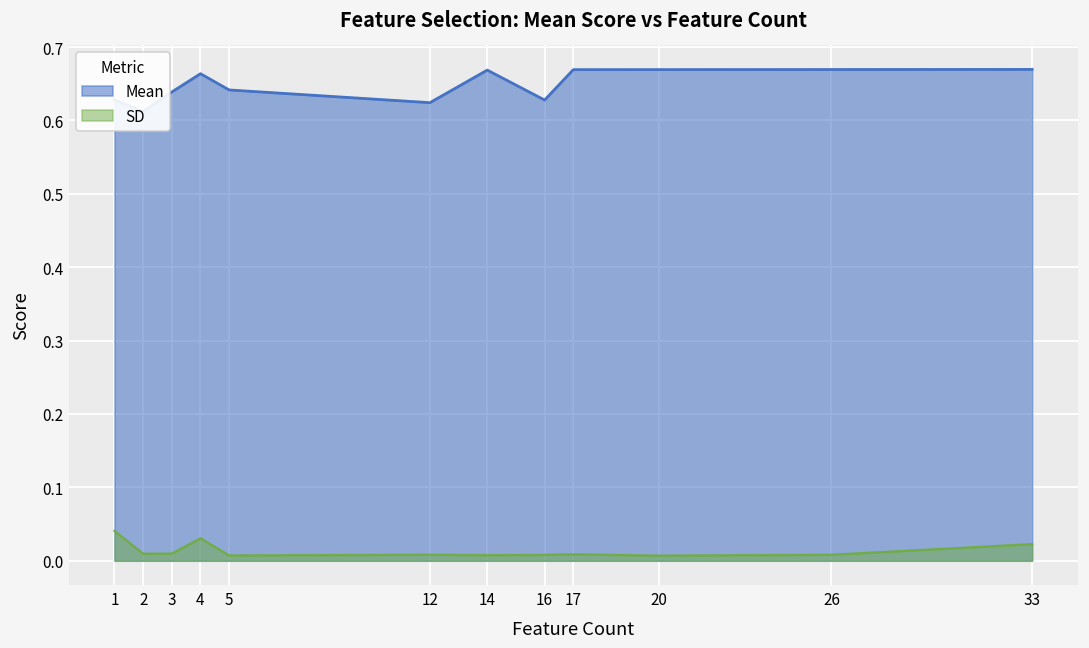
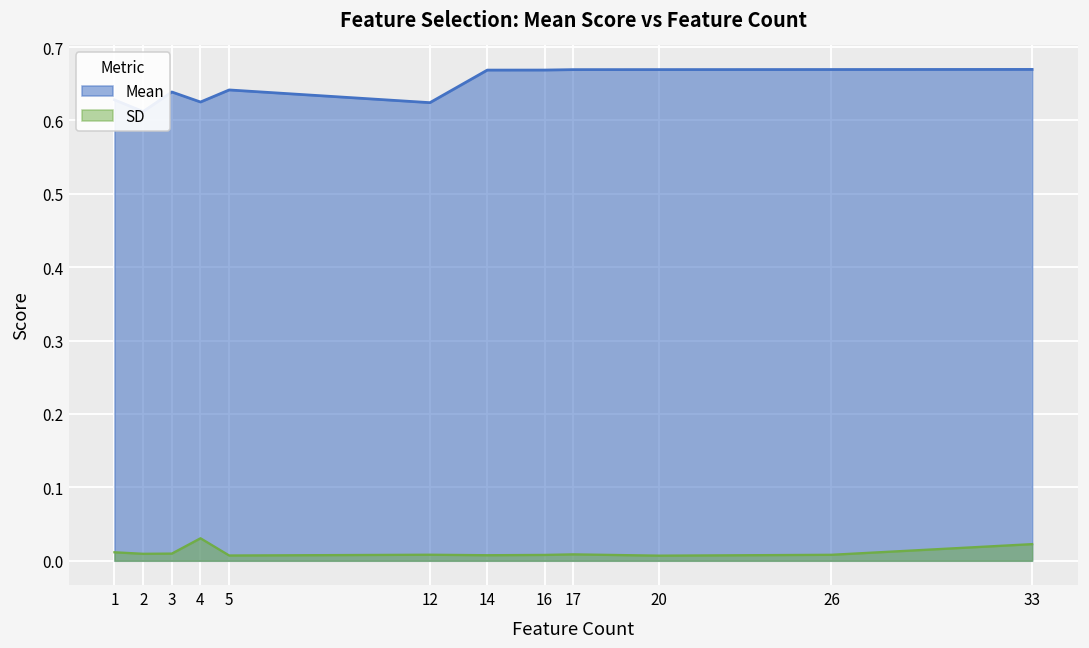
SD, 1: 0.04 -> 0.01
Mean, 4: 0.66 -> 0.63
Mean, 16: 0.63 -> 0.67
